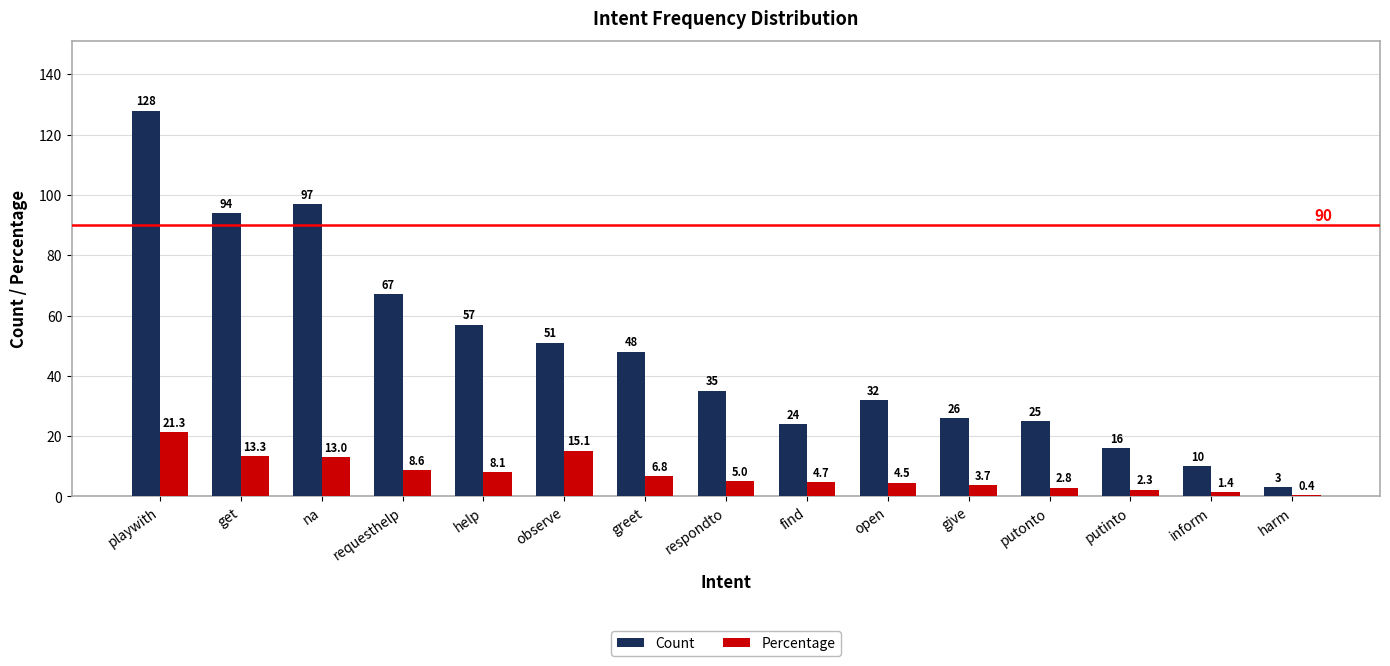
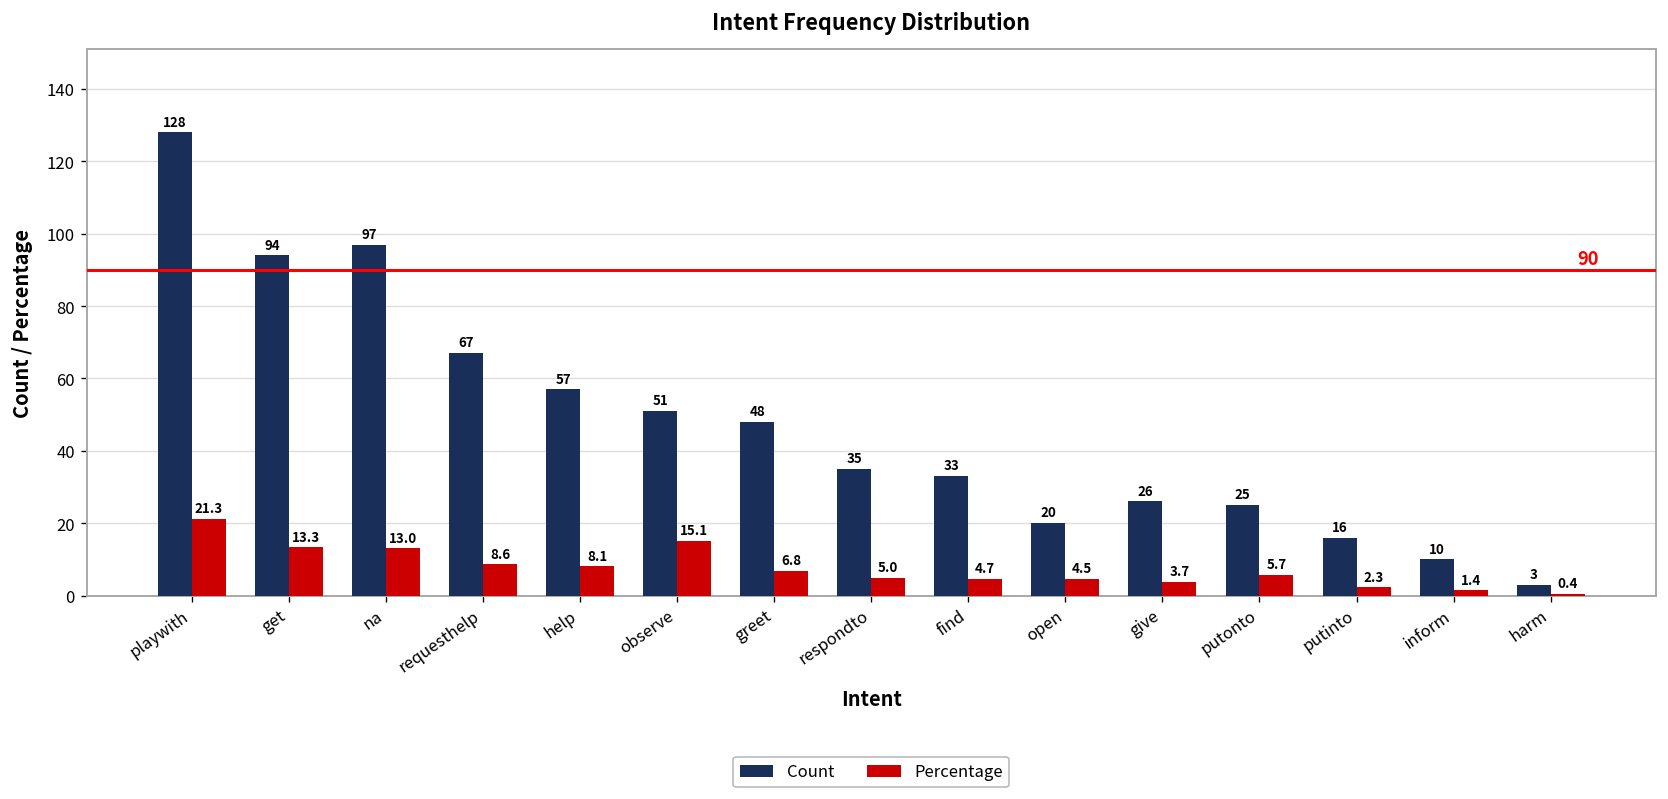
Count, find: 24 -> 33
Count, open: 32 -> 20
Percentage, putonto: 2.8 -> 5.7
